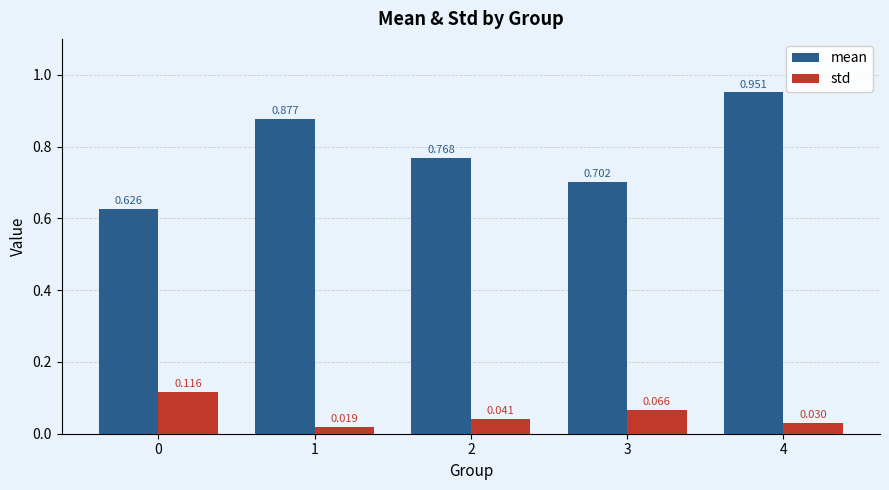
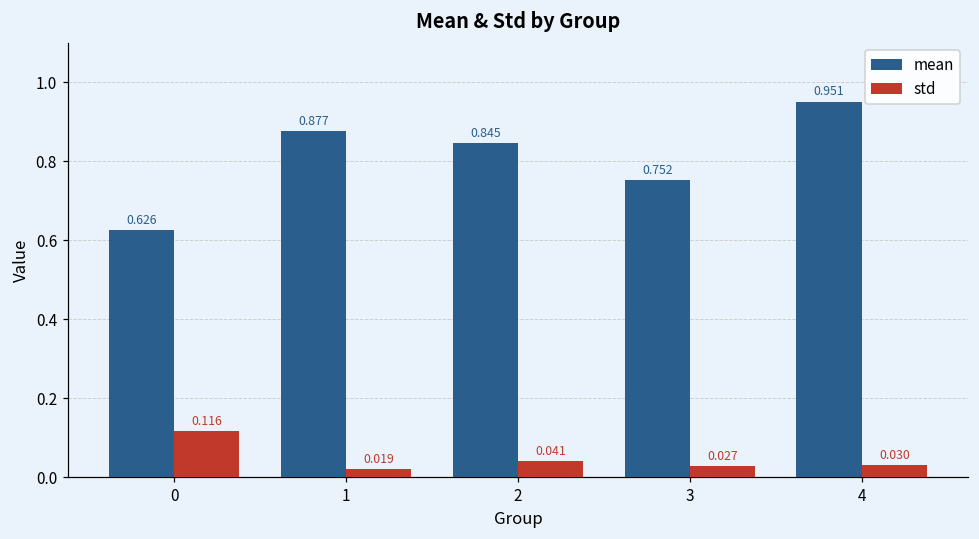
mean, 2: 0.768 -> 0.845
mean, 3: 0.702 -> 0.752
std, 3: 0.066 -> 0.027
